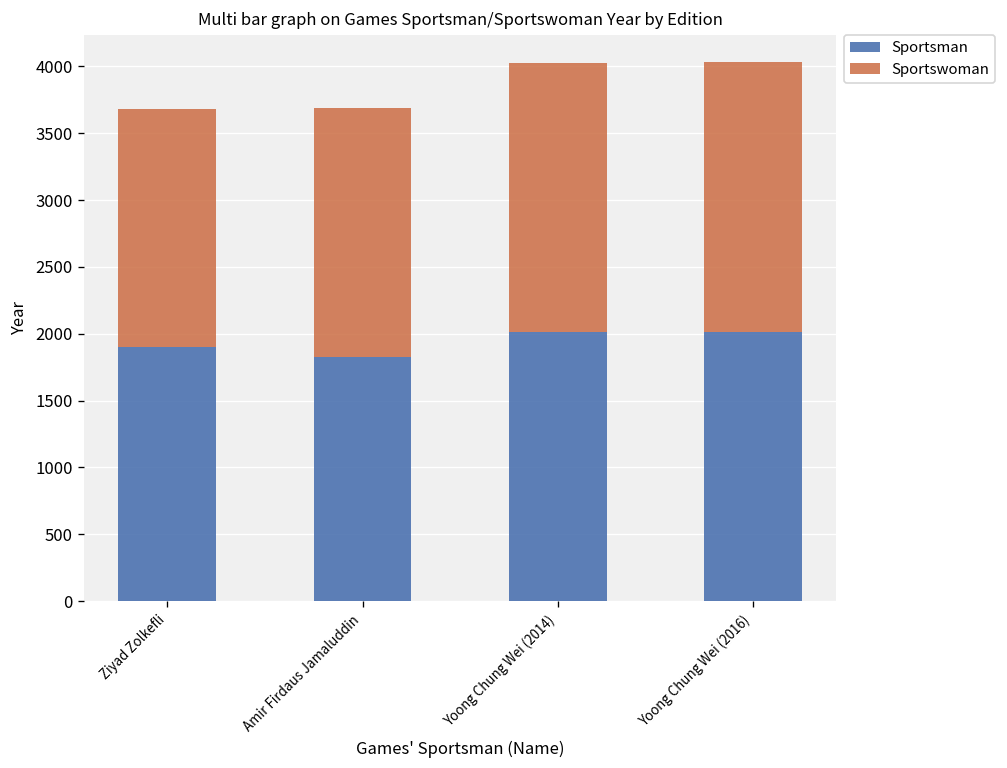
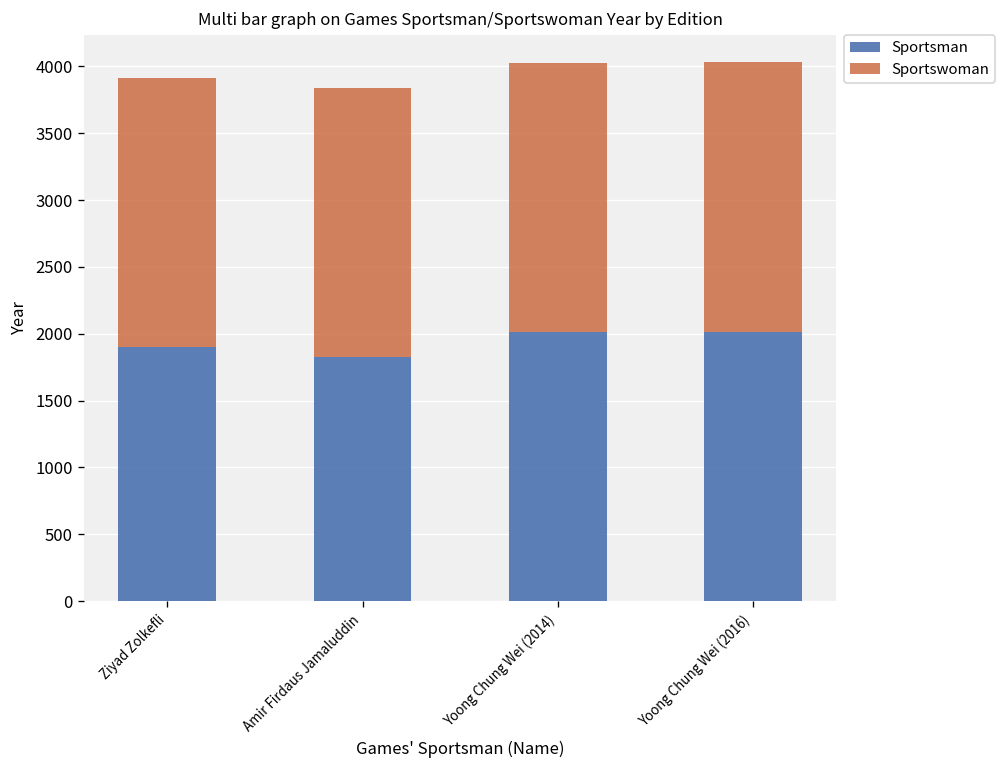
Sportswoman, Ziyad Zolkefli: 1780 -> 2010
Sportswoman, Amir Firdaus Jamaluddin: 1860 -> 2010
